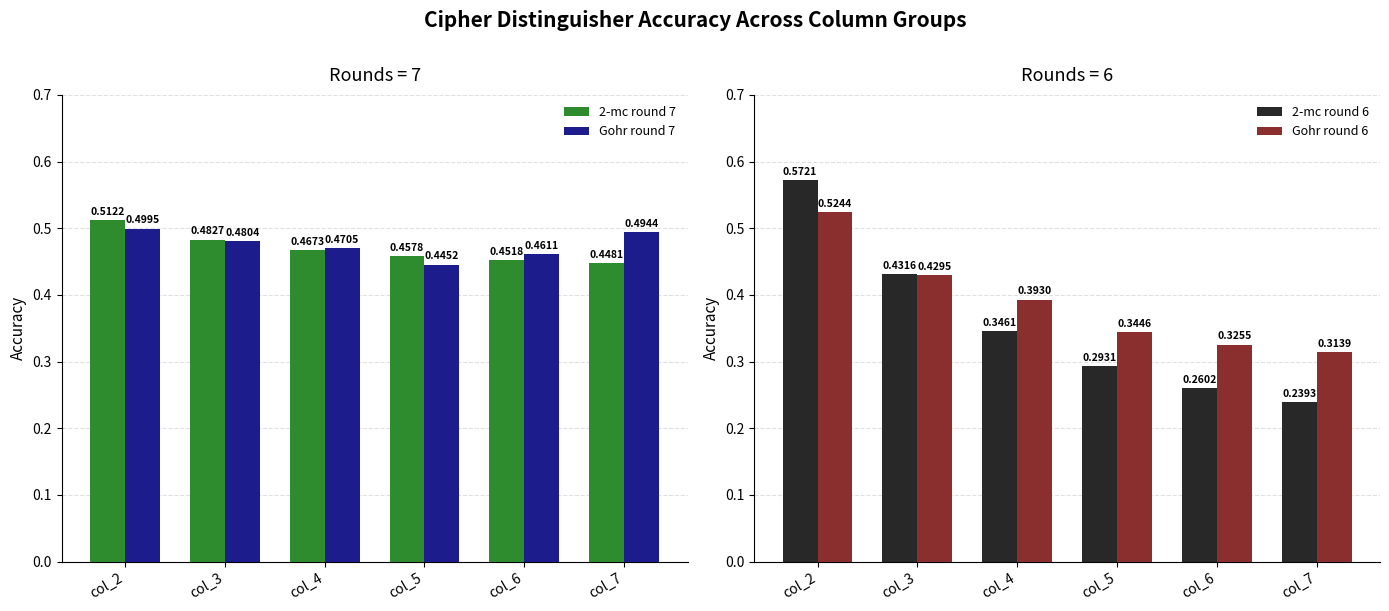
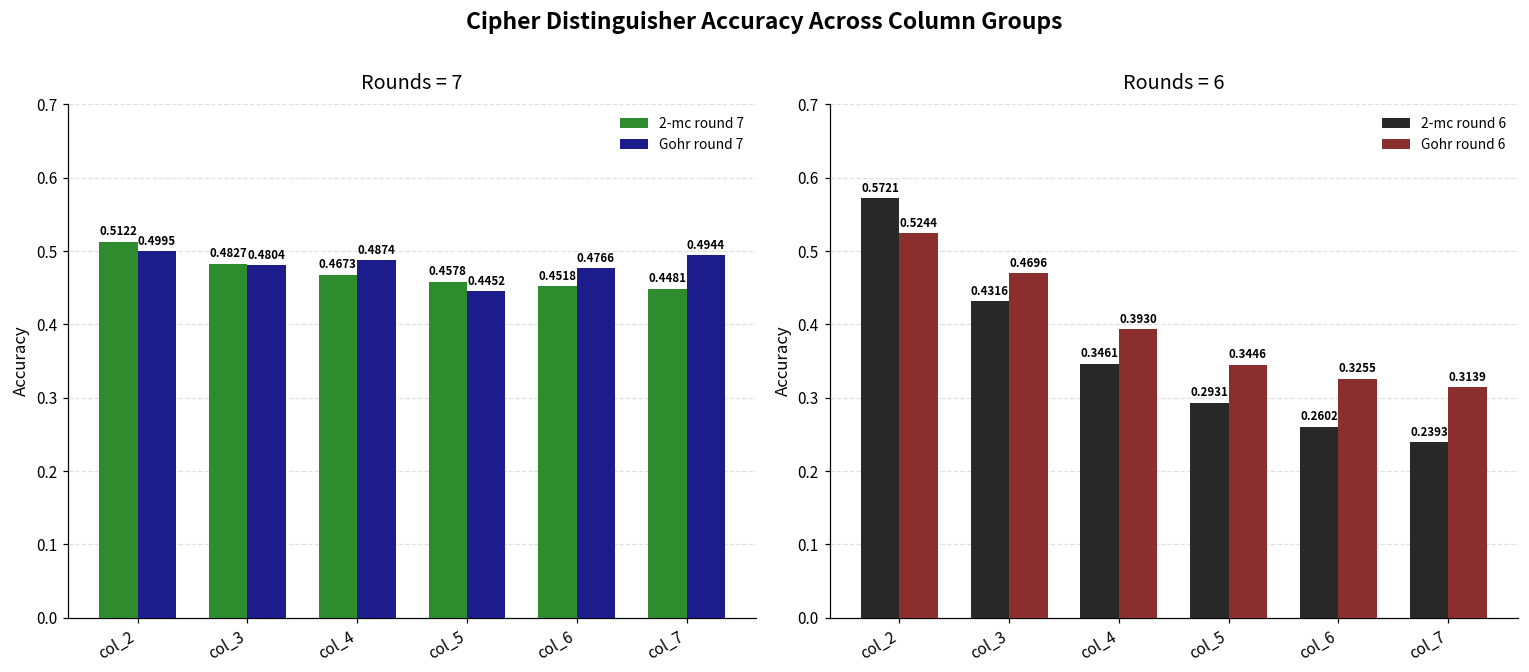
Rounds = 7, Gohr round 7, col_4: 0.4705 -> 0.4874
Rounds = 7, Gohr round 7, col_6: 0.4611 -> 0.4766
Rounds = 6, Gohr round 6, col_3: 0.4295 -> 0.4696
